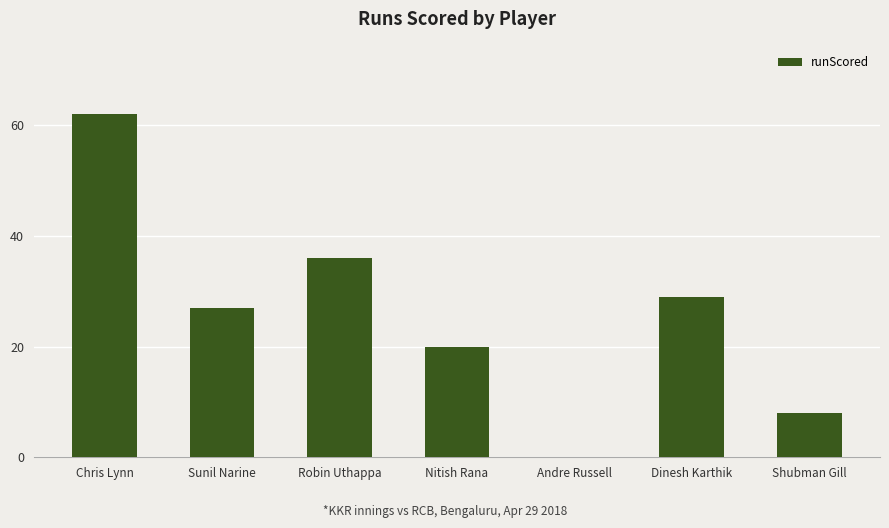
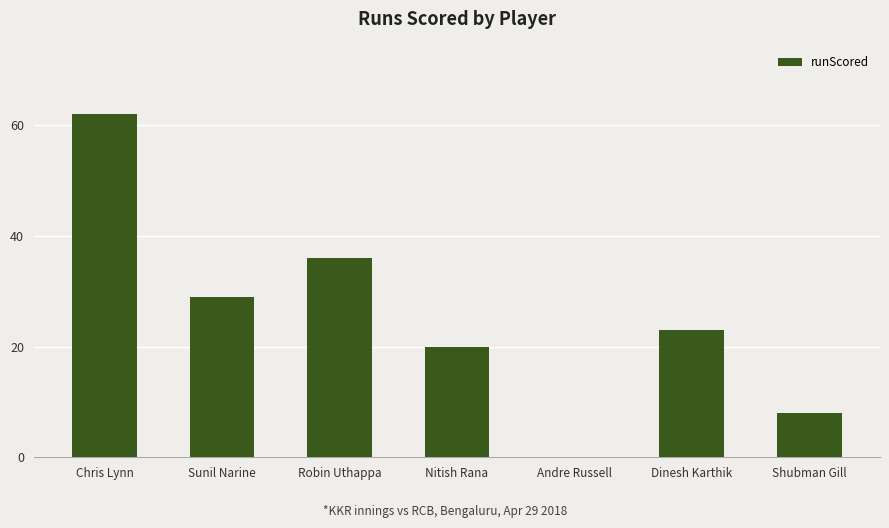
Sunil Narine: 27 -> 29
Dinesh Karthik: 29 -> 23
